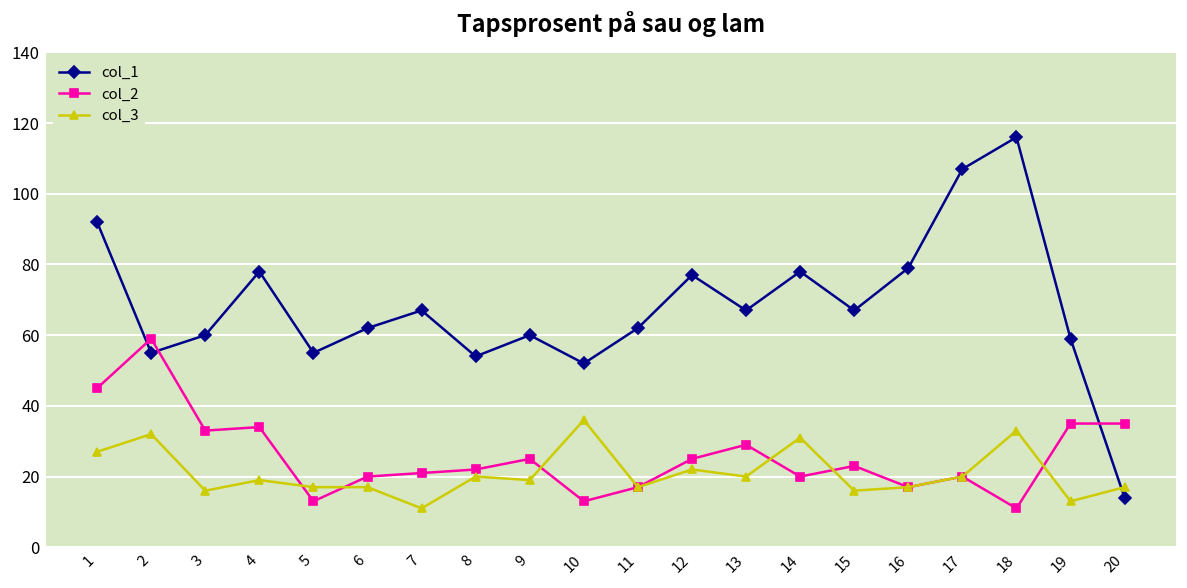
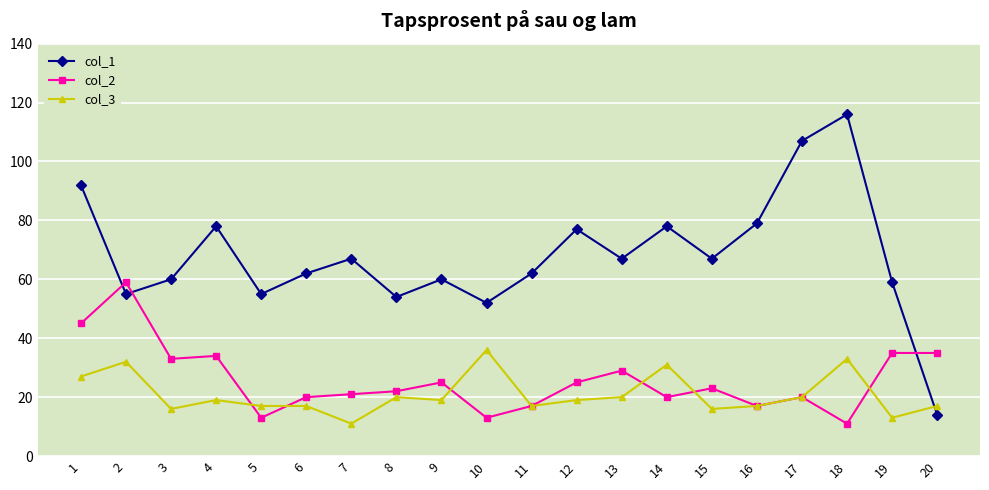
col_3, 12: 22 -> 19
